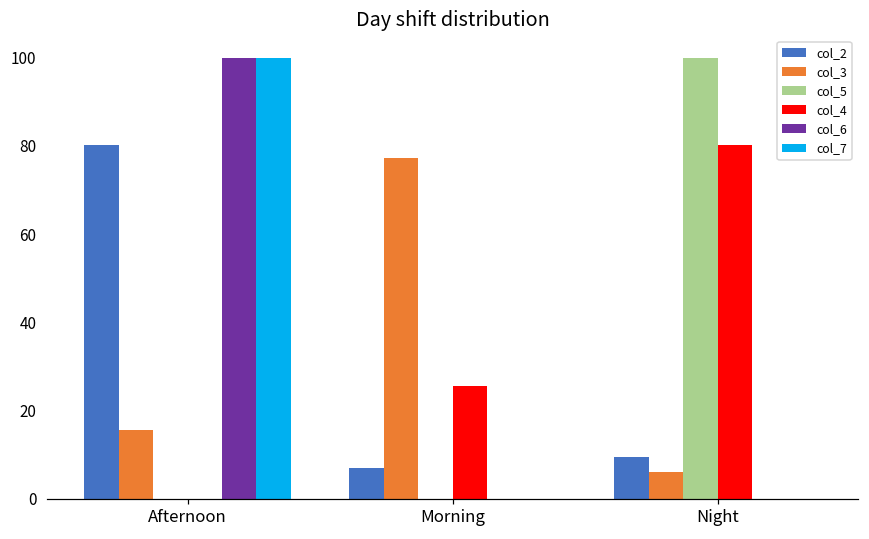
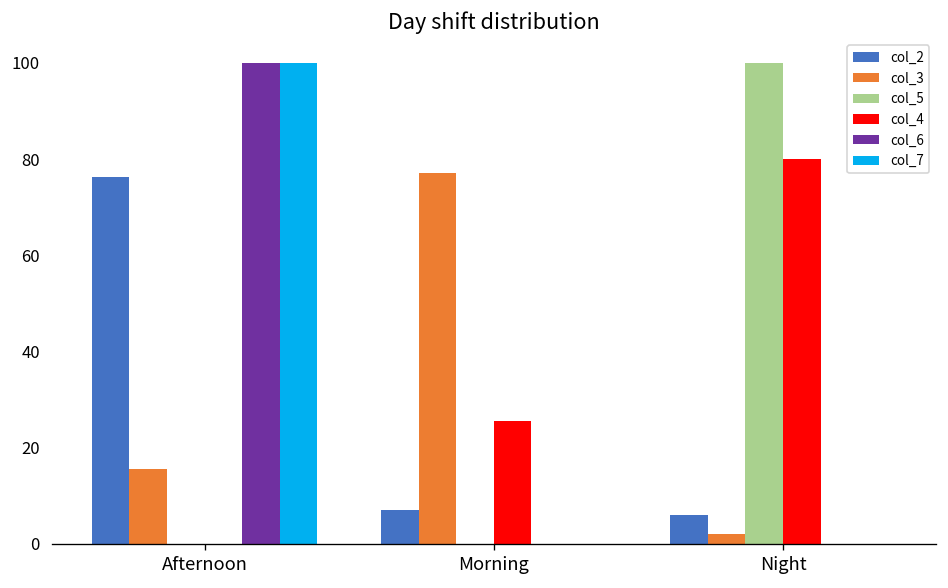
col_2, Afternoon: 80 -> 76
col_2, Night: 9 -> 6
col_3, Night: 6 -> 2
